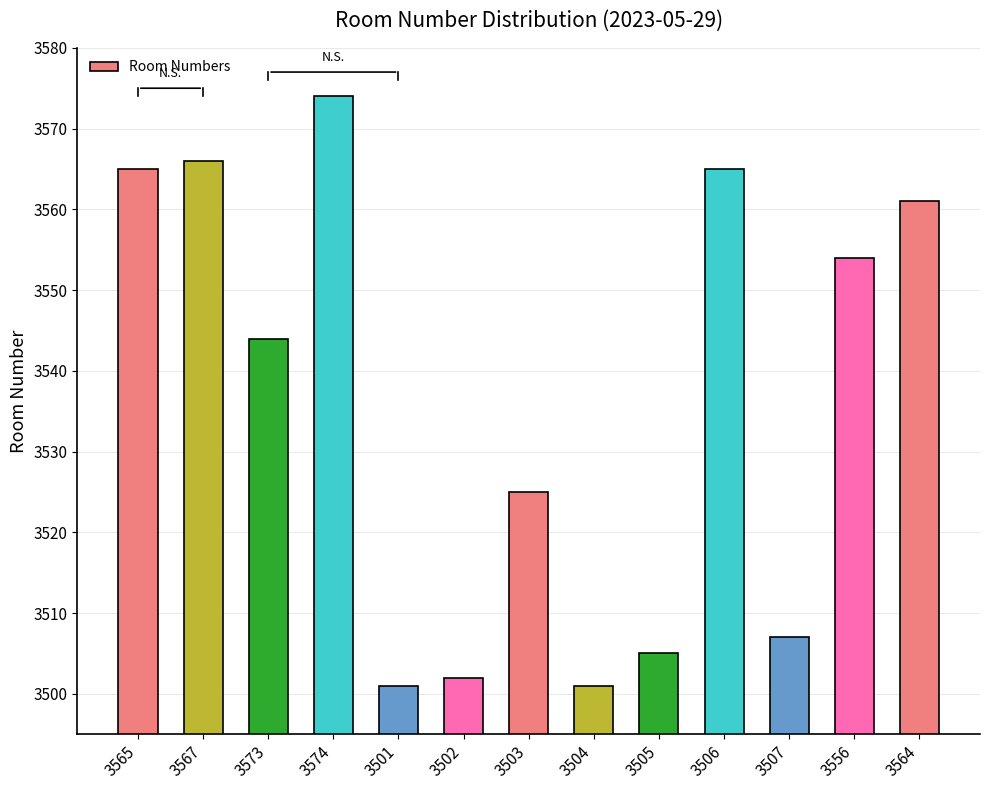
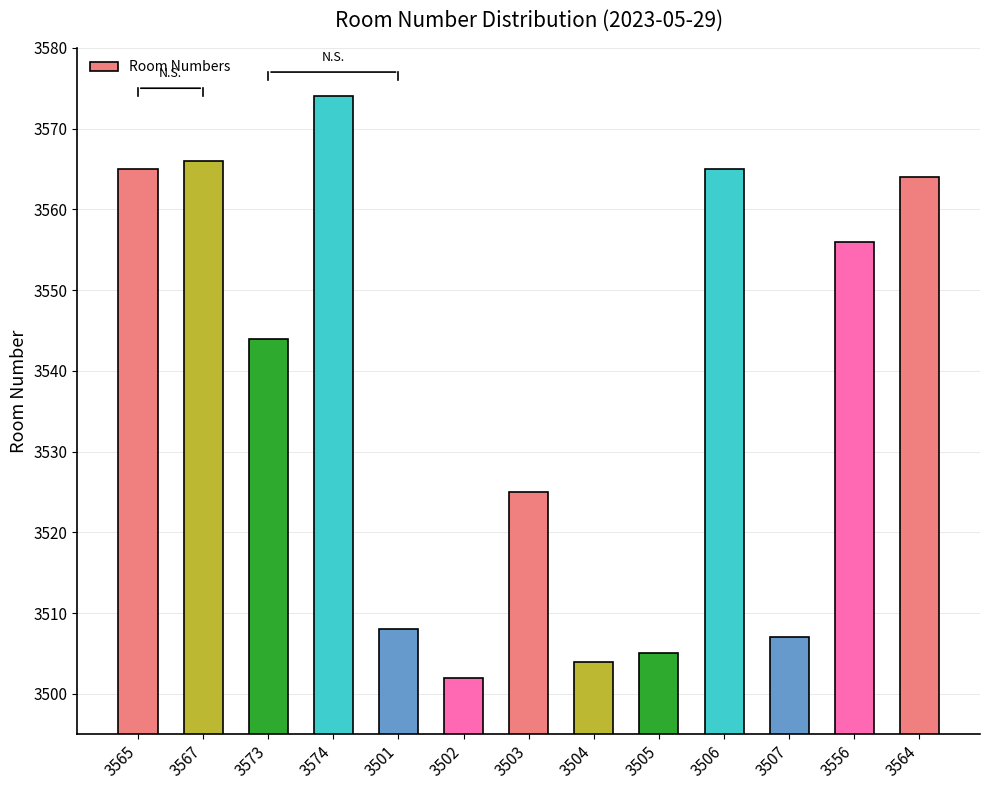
Room Numbers, 3501: 3501 -> 3508
Room Numbers, 3504: 3501 -> 3504
Room Numbers, 3556: 3554 -> 3556
Room Numbers, 3564: 3561 -> 3564
